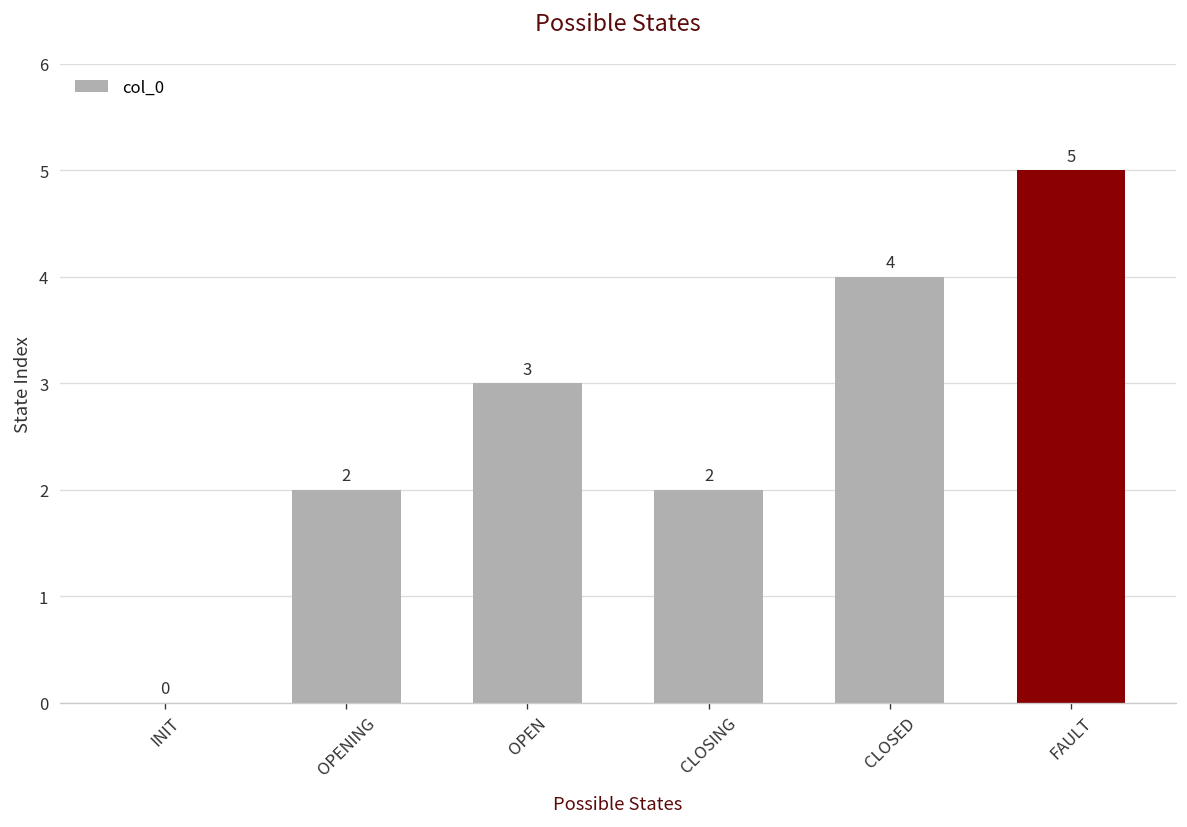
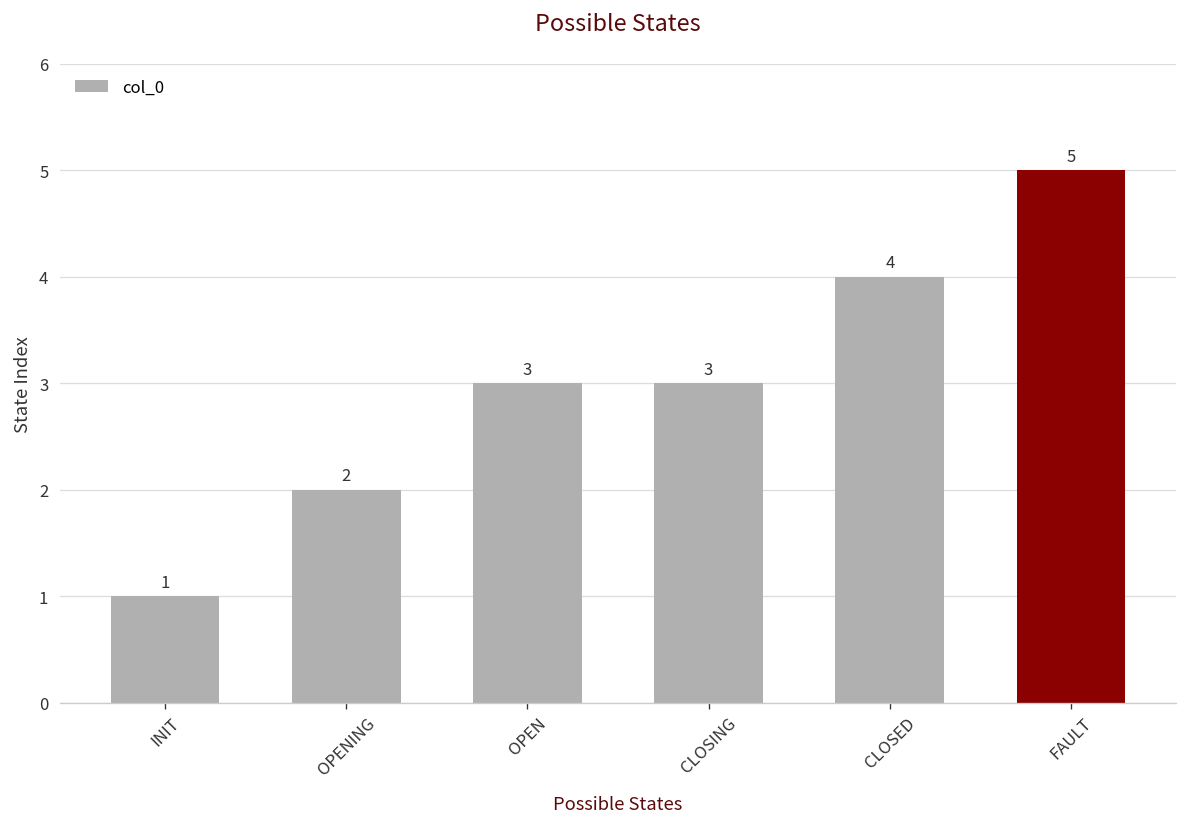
INIT: 0 -> 1
CLOSING: 2 -> 3
